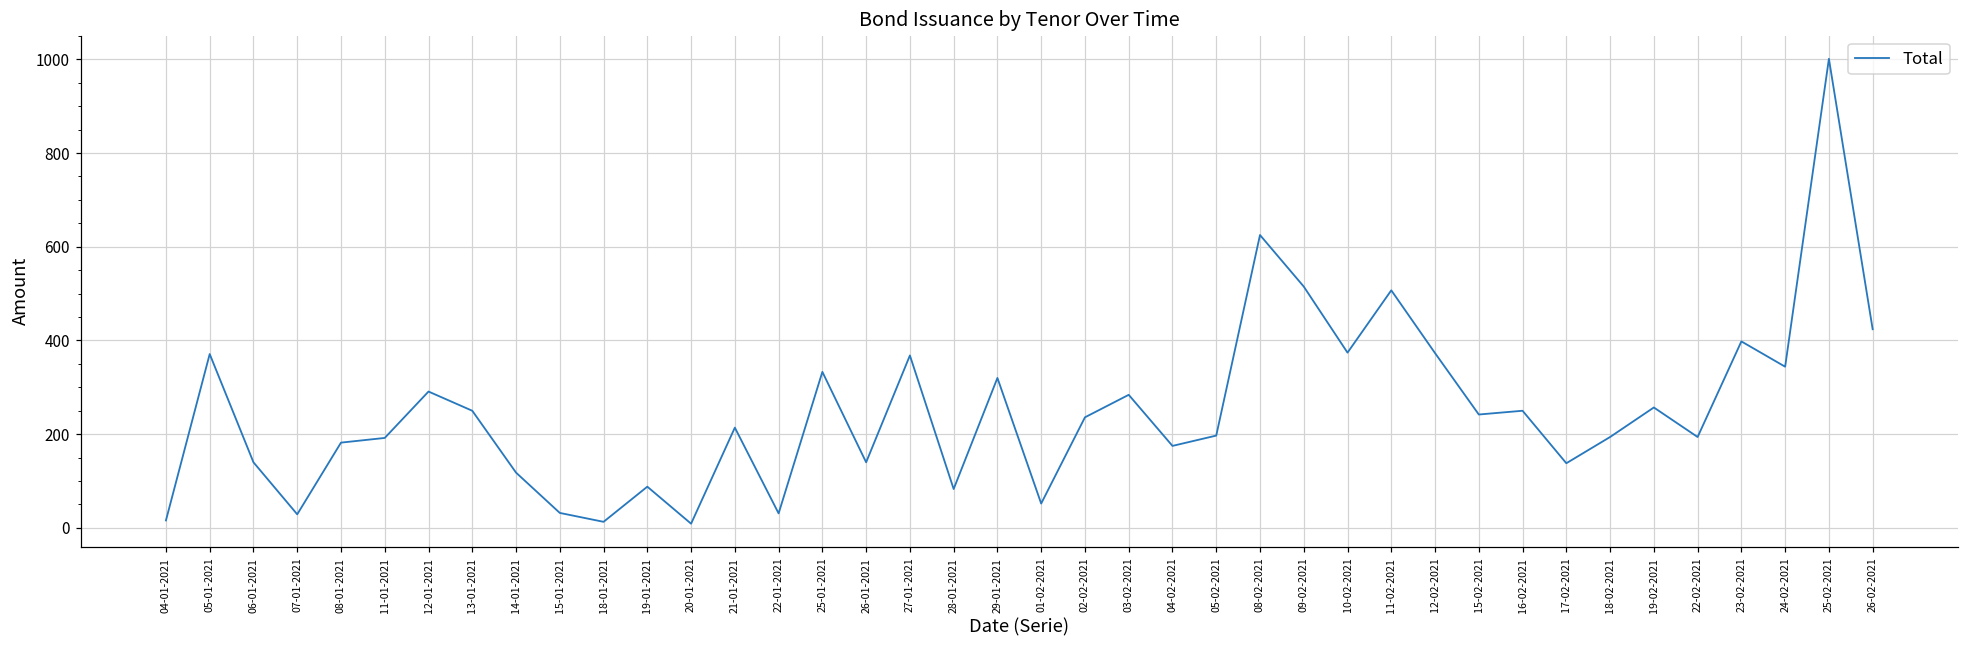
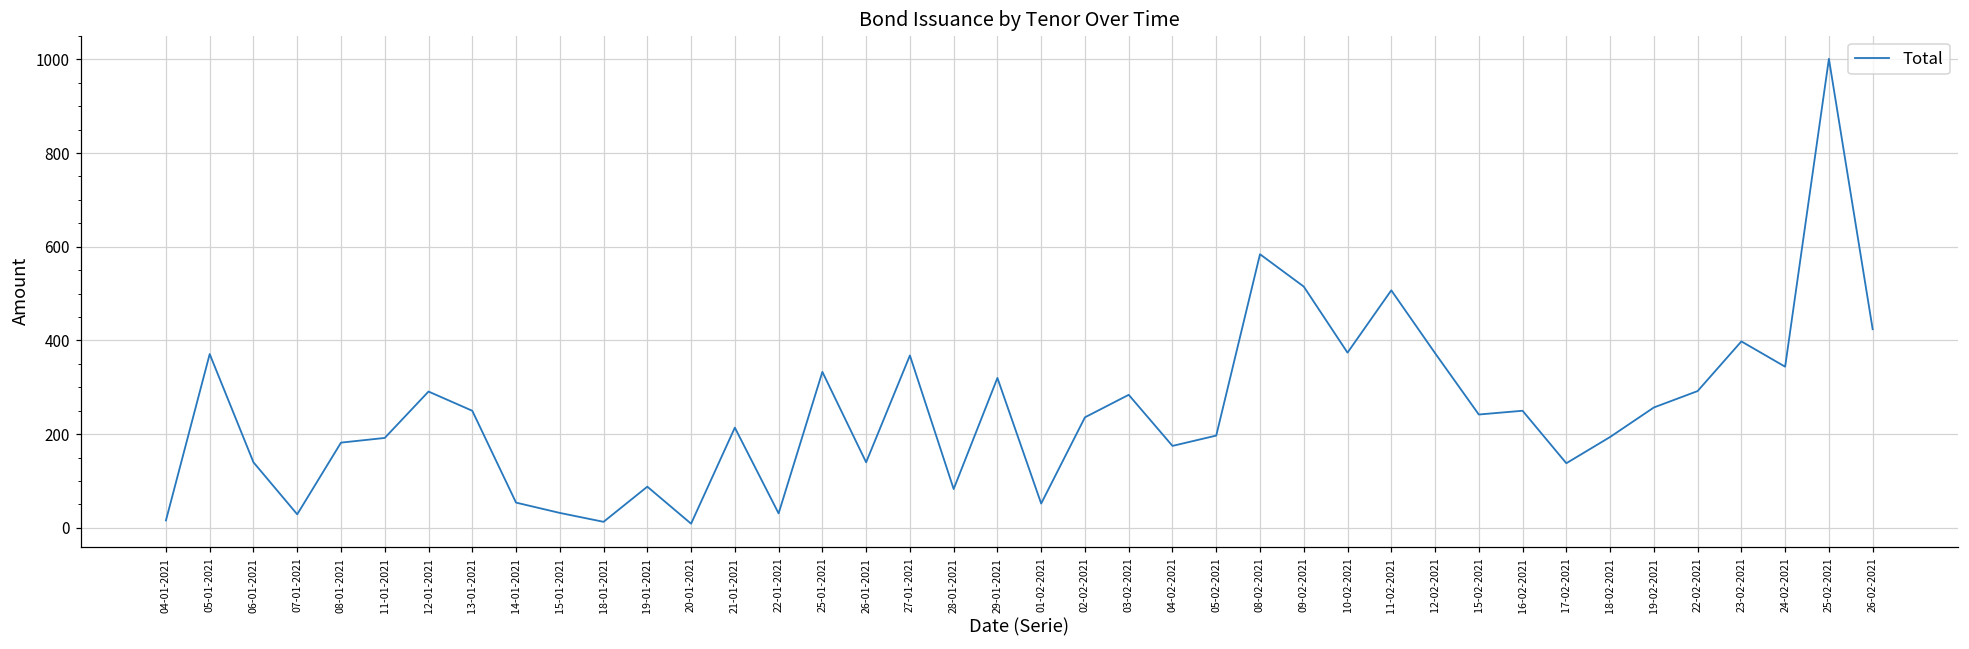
14-01-2021: 120 -> 50
08-02-2021: 630 -> 580
22-02-2021: 190 -> 290
